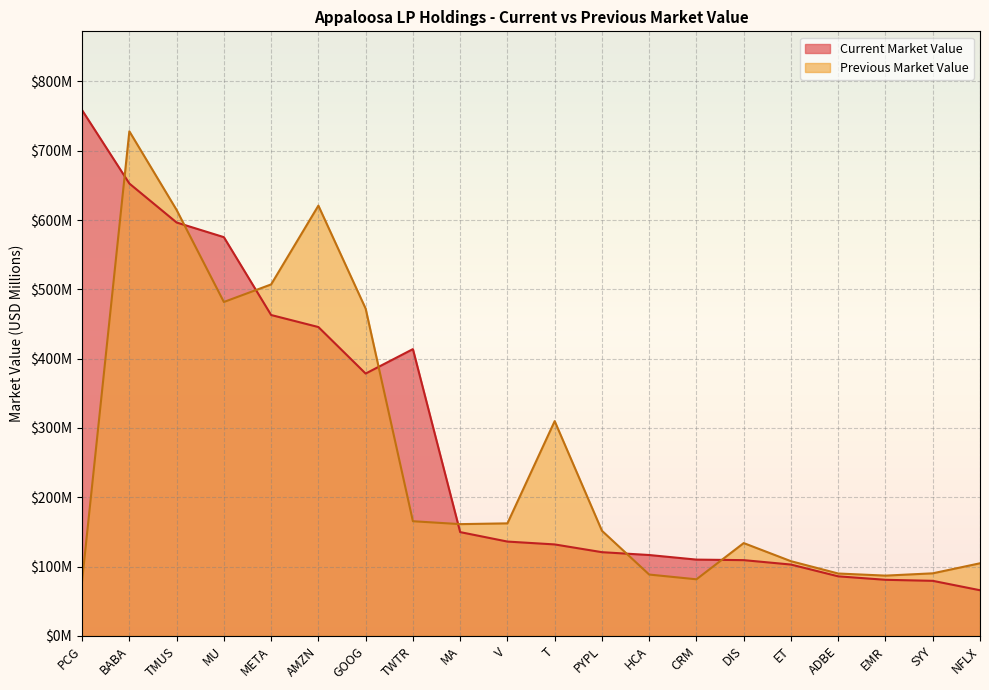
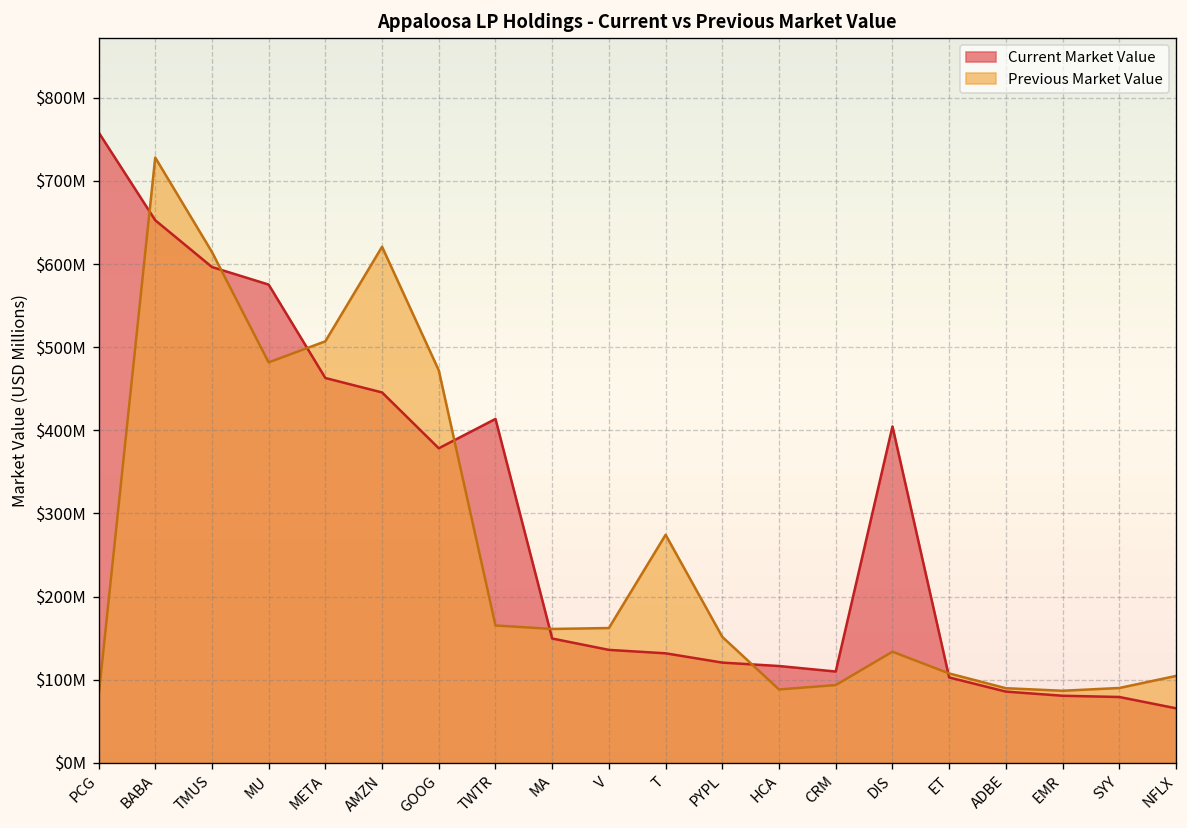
Previous Market Value, T: $310000000 -> $270000000
Previous Market Value, CRM: $80000000 -> $90000000
Current Market Value, DIS: $110000000 -> $400000000
